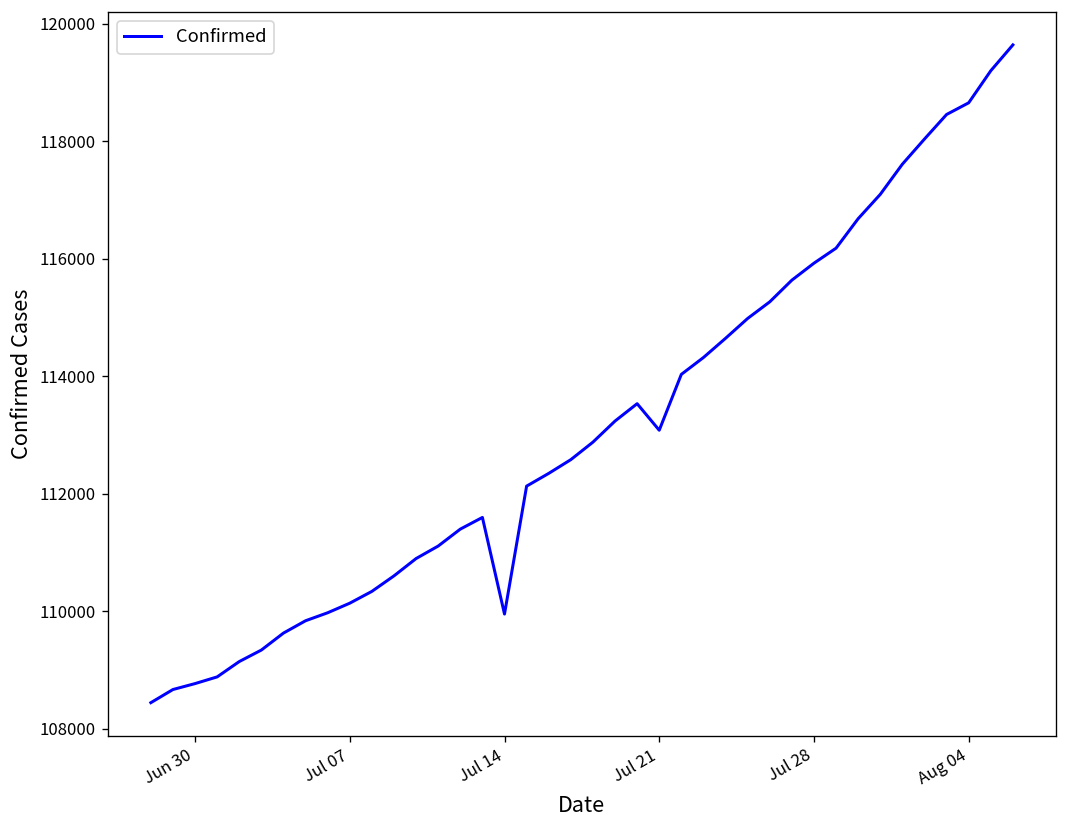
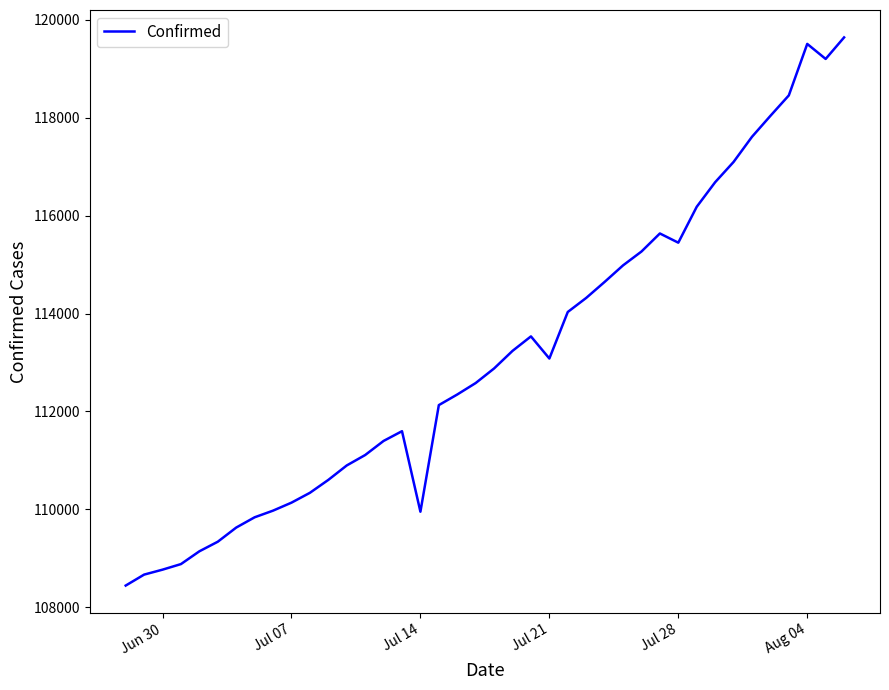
Jul 28: 115900 -> 115400
Aug 04: 118700 -> 119500
